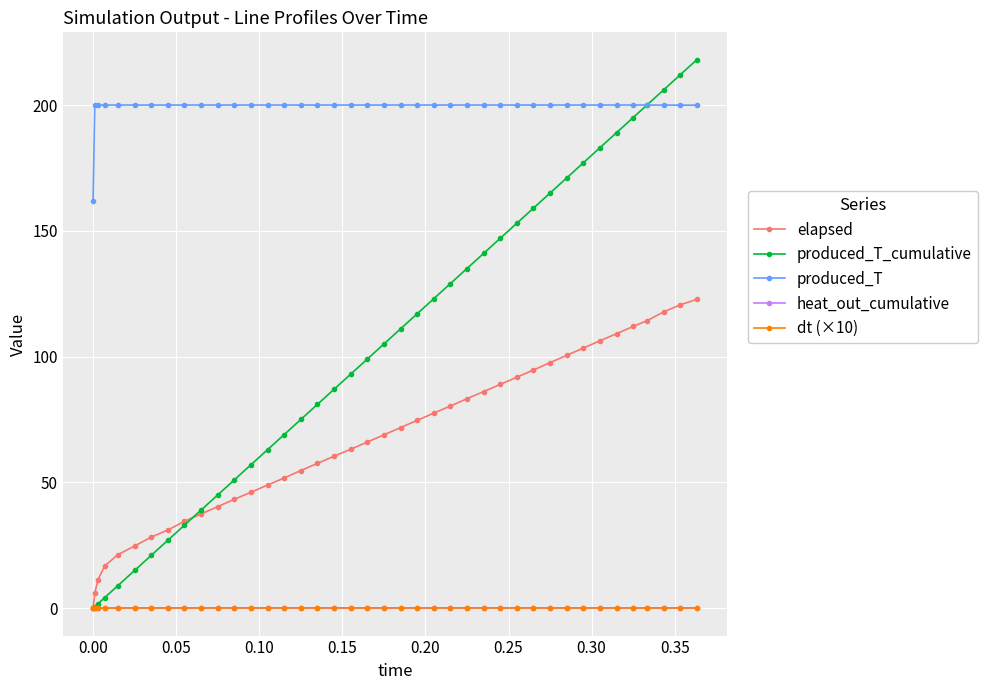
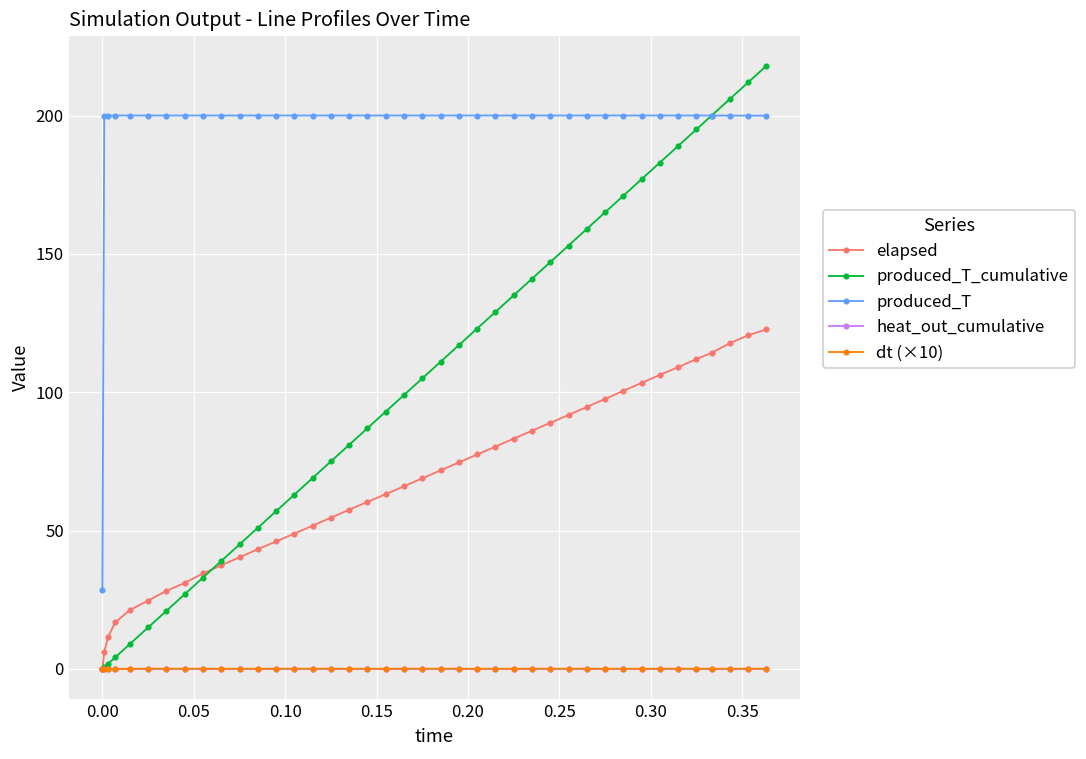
produced_T, 0.00: 162 -> 28
